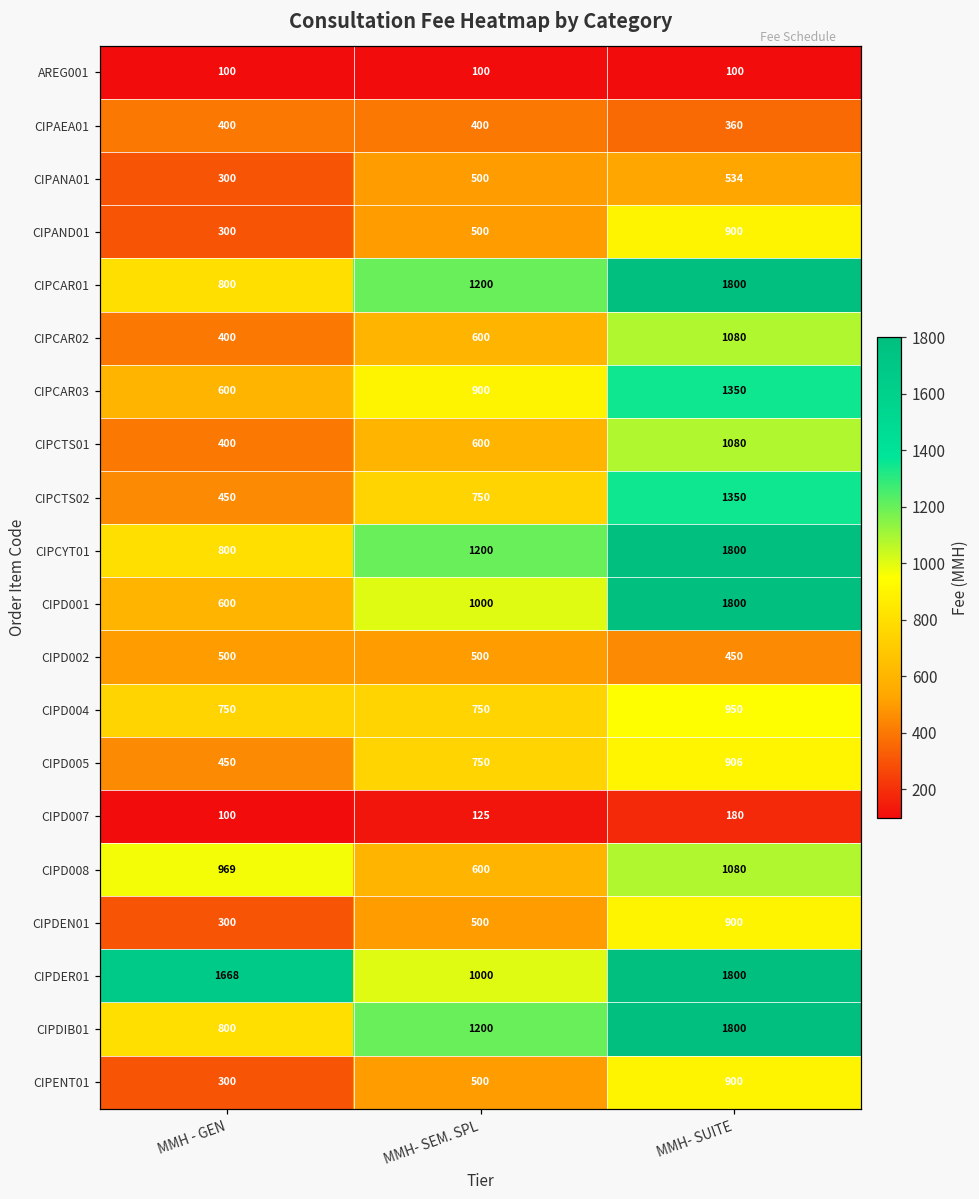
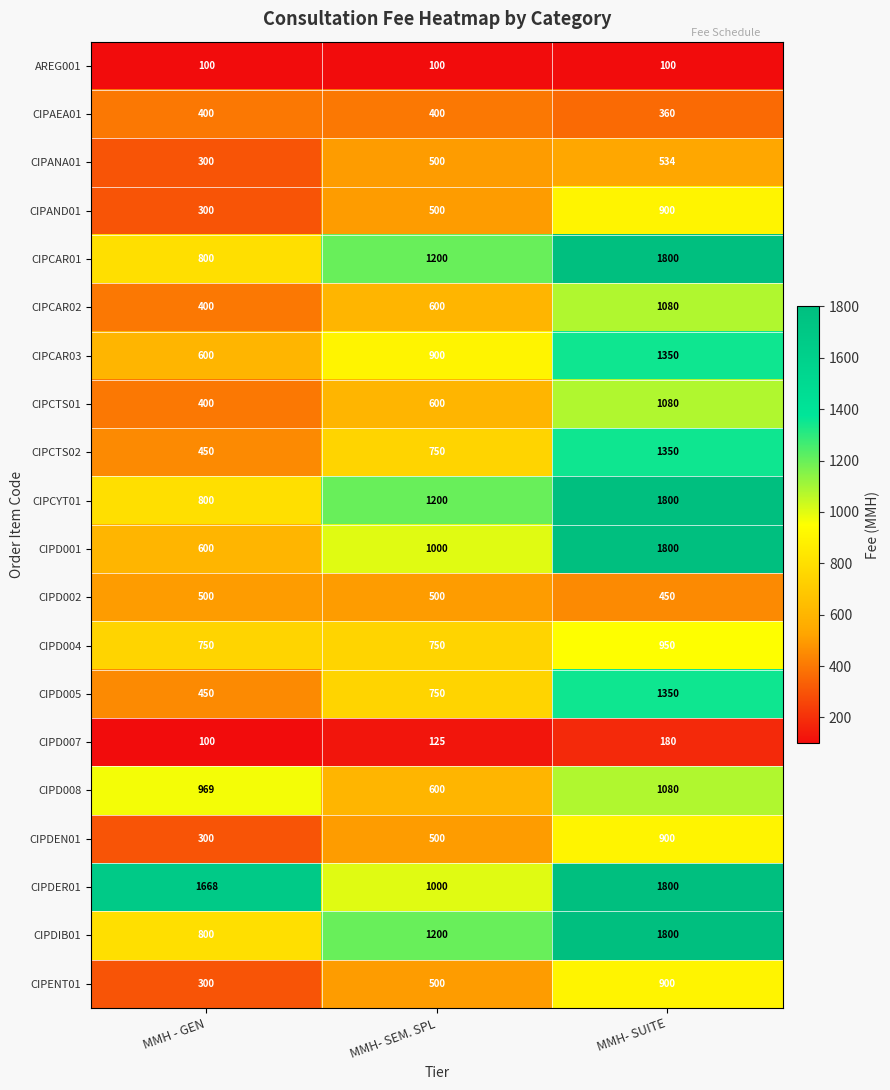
CIPD005, MMH- SUITE: 906 -> 1350
